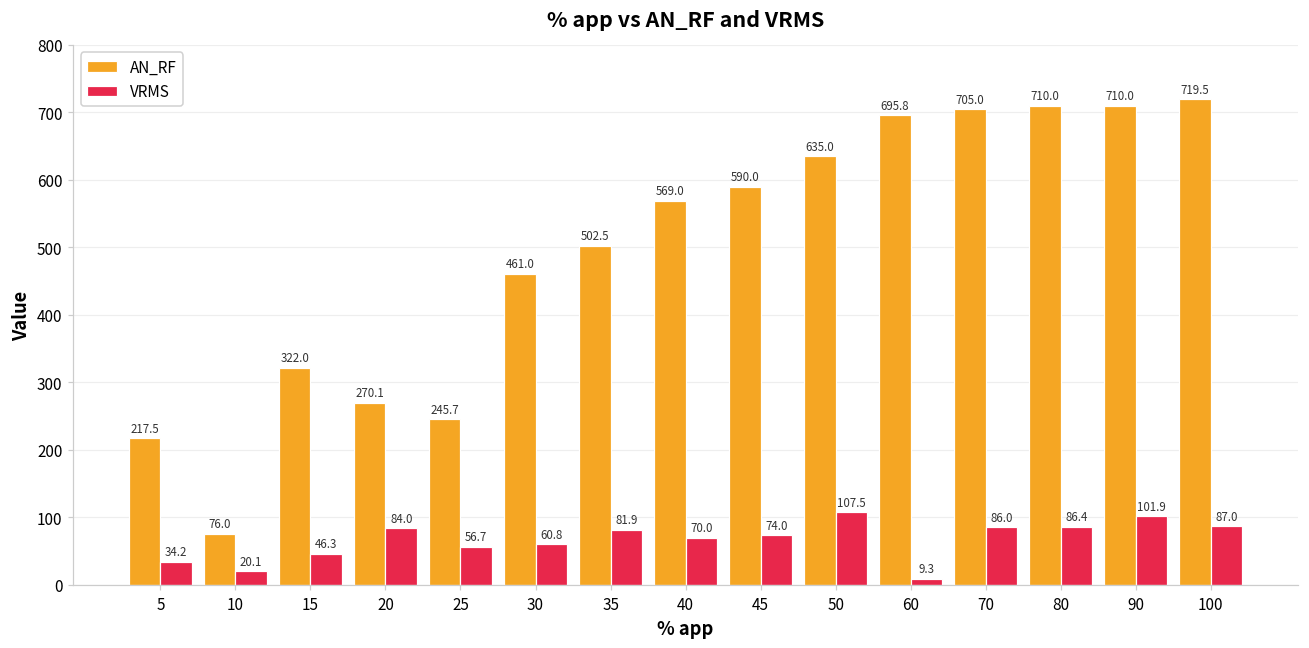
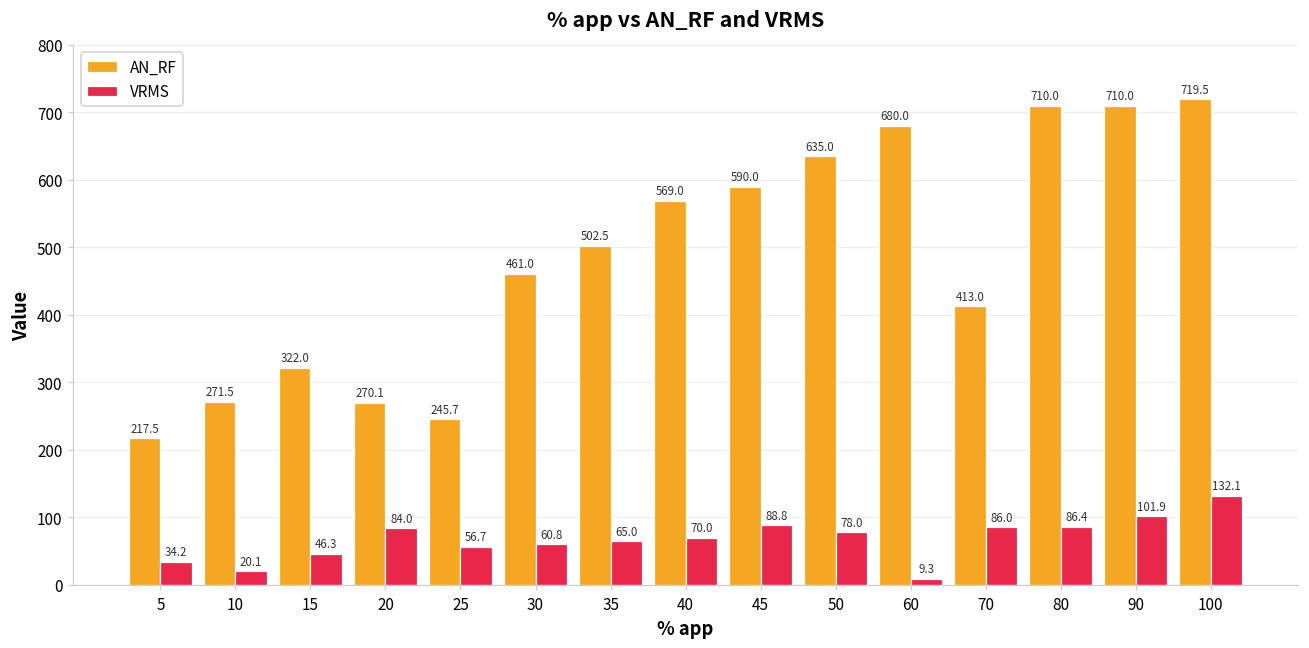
AN_RF, 10: 76.0 -> 271.5
VRMS, 35: 81.9 -> 65.0
VRMS, 45: 74.0 -> 88.8
VRMS, 50: 107.5 -> 78.0
AN_RF, 60: 695.8 -> 680.0
AN_RF, 70: 705.0 -> 413.0
VRMS, 100: 87.0 -> 132.1
